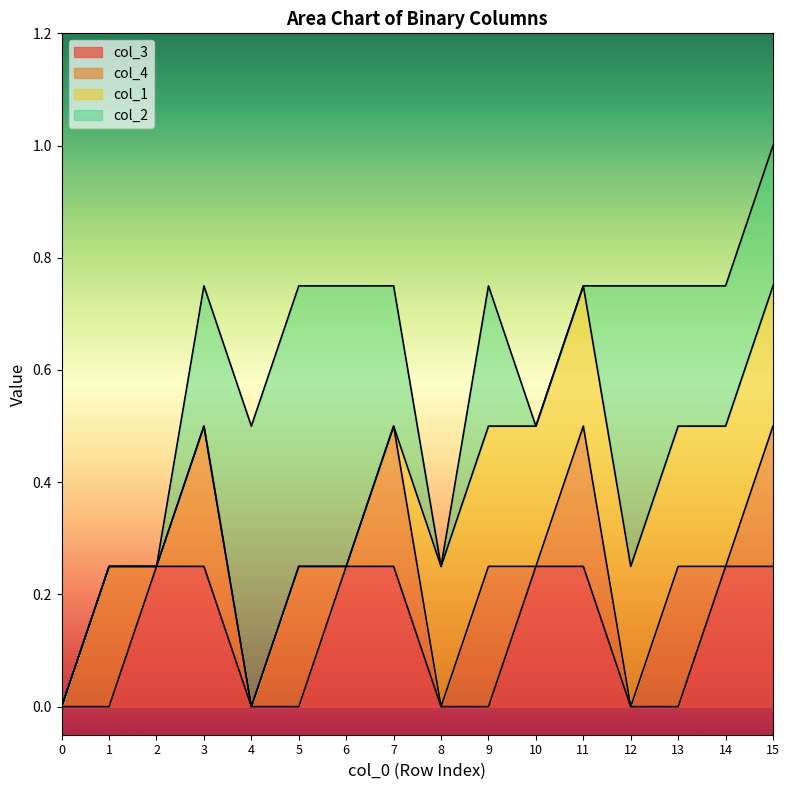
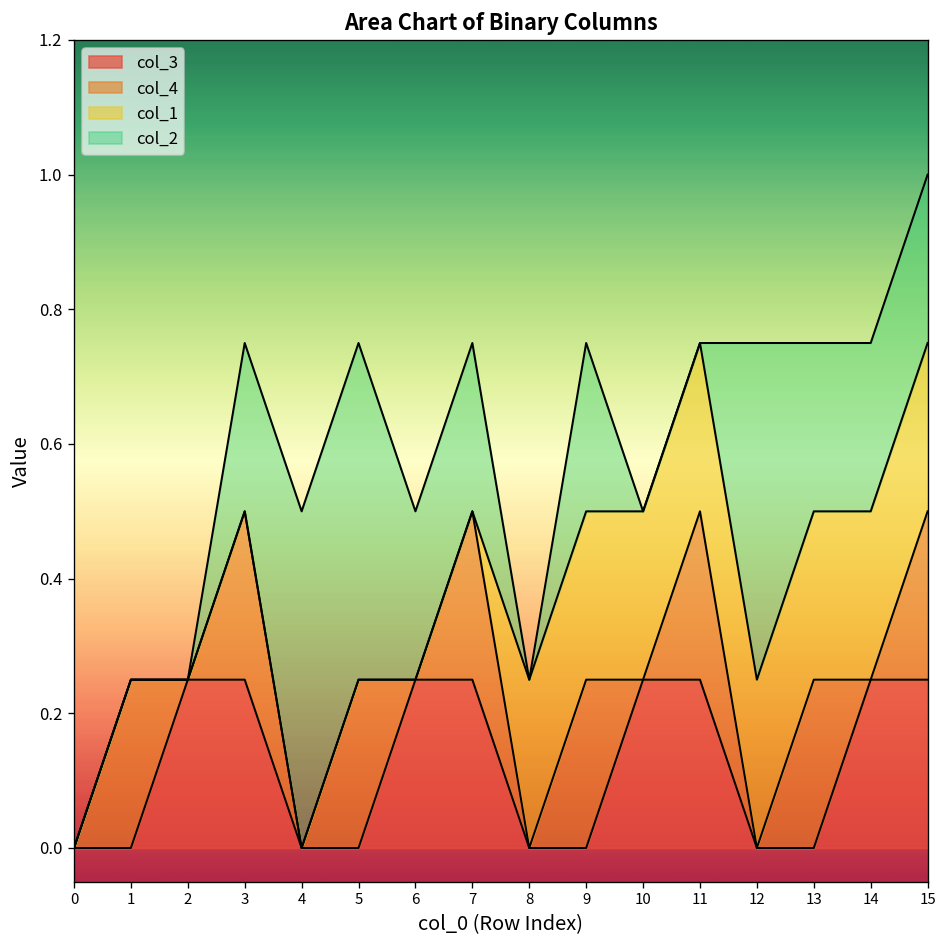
col_2, 6: 0.50 -> 0.25
